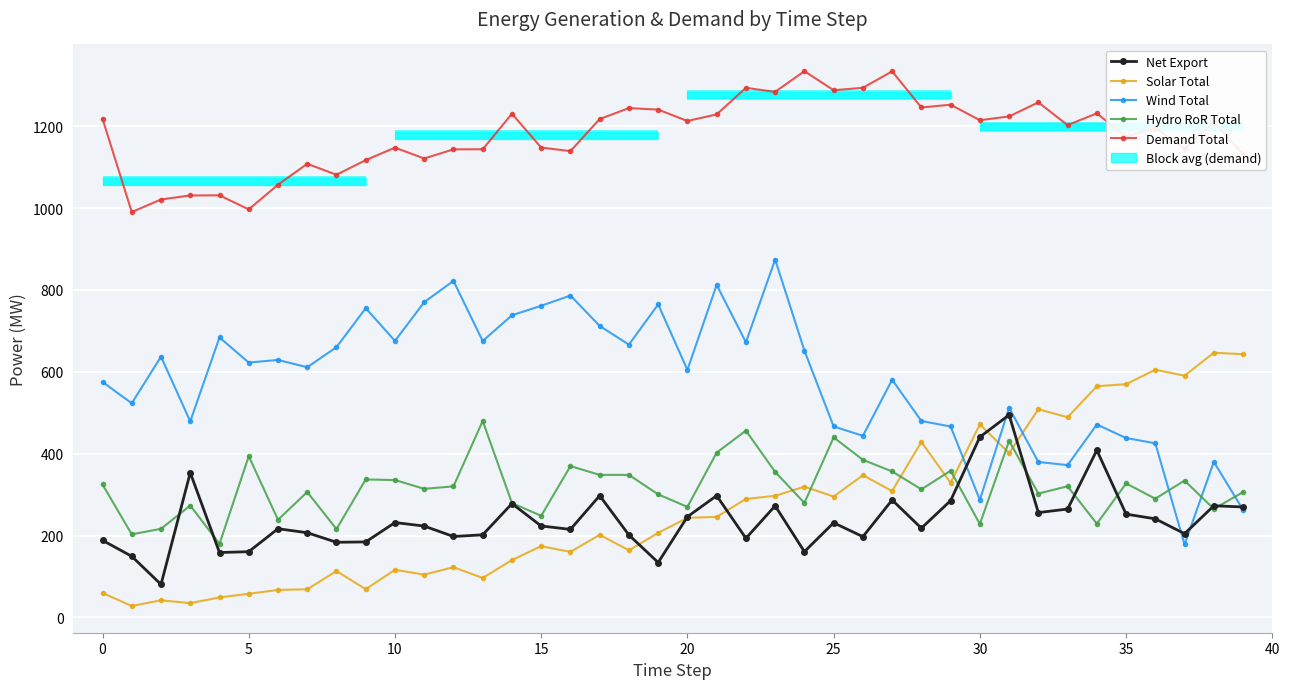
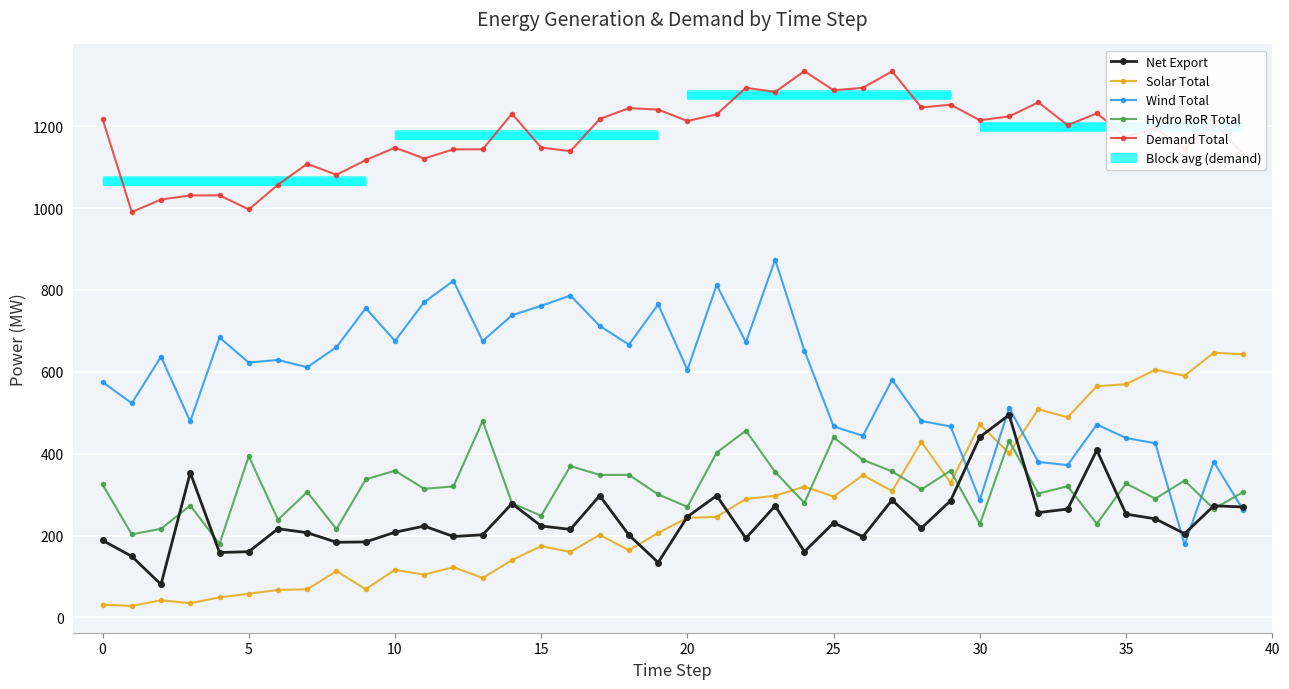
Solar Total, 0: 60 -> 30
Net Export, 10: 230 -> 210
Hydro RoR Total, 10: 340 -> 360
